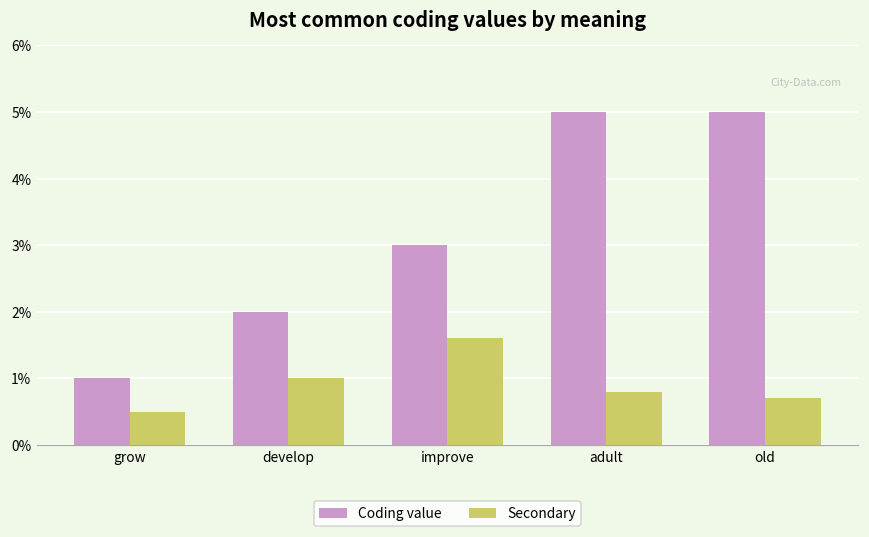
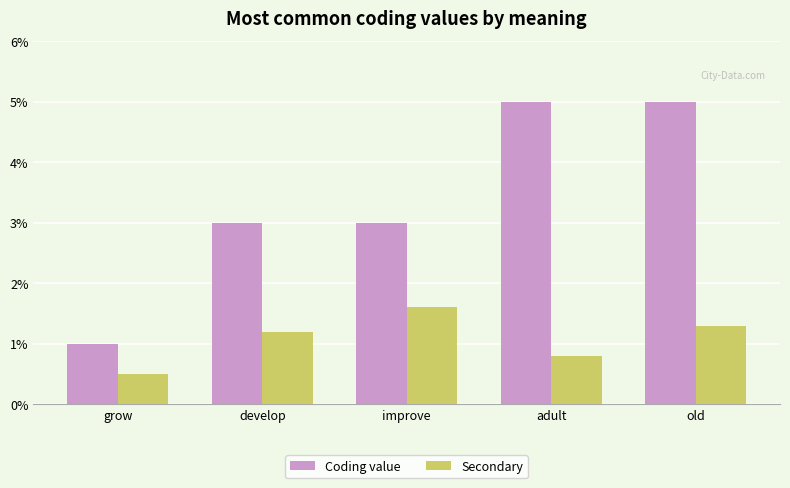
Coding value, develop: 2% -> 3%
Secondary, develop: 1.0% -> 1.2%
Secondary, old: 0.7% -> 1.3%
